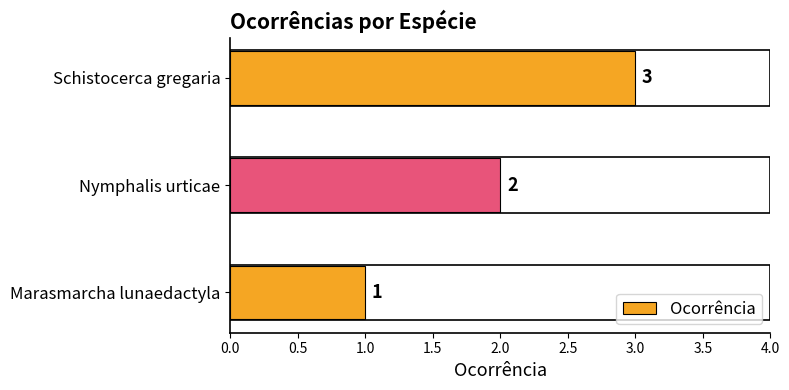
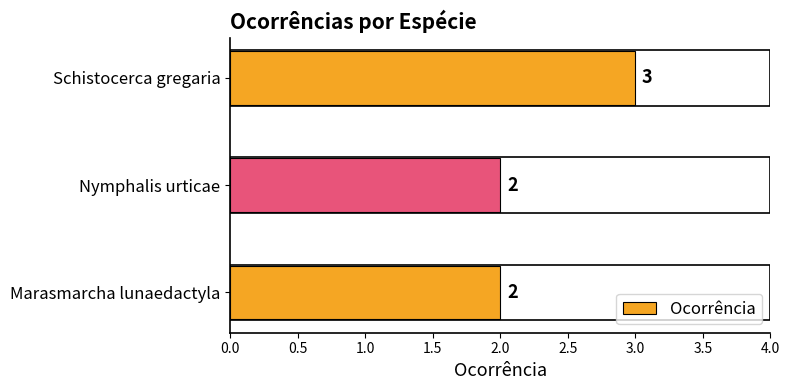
Marasmarcha lunaedactyla: 1 -> 2
